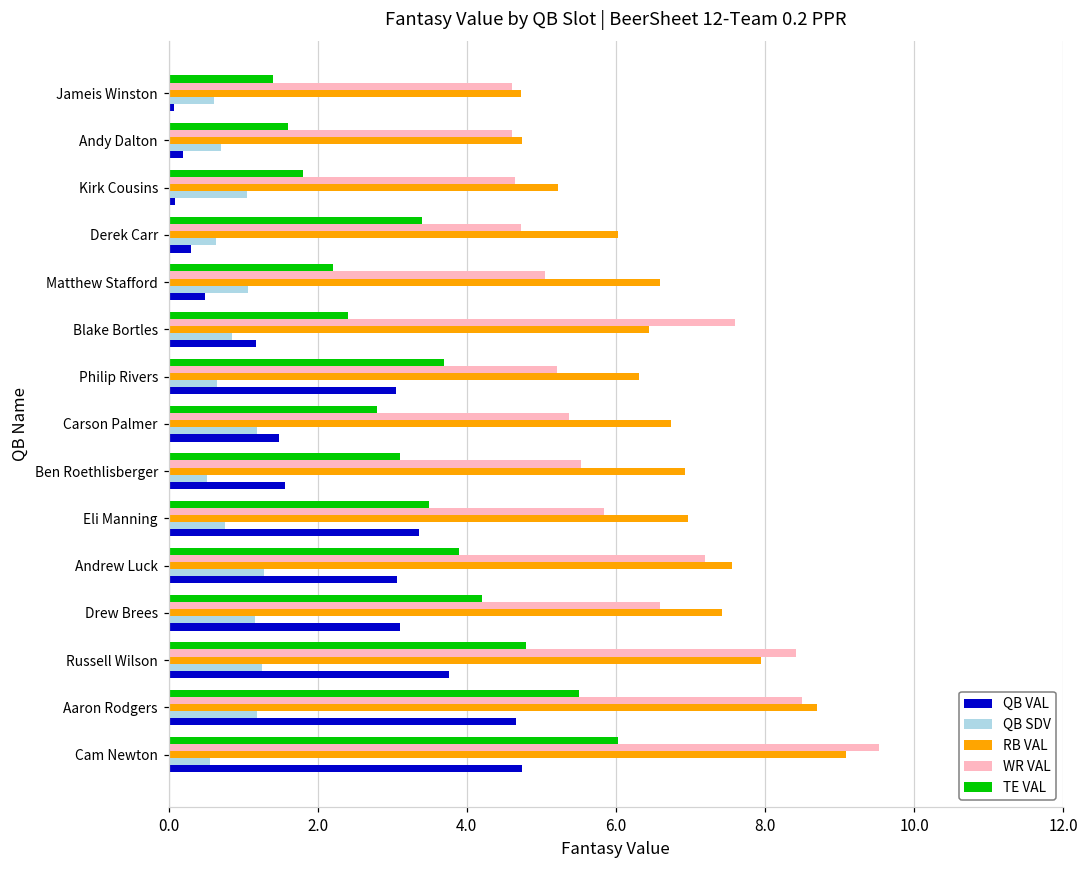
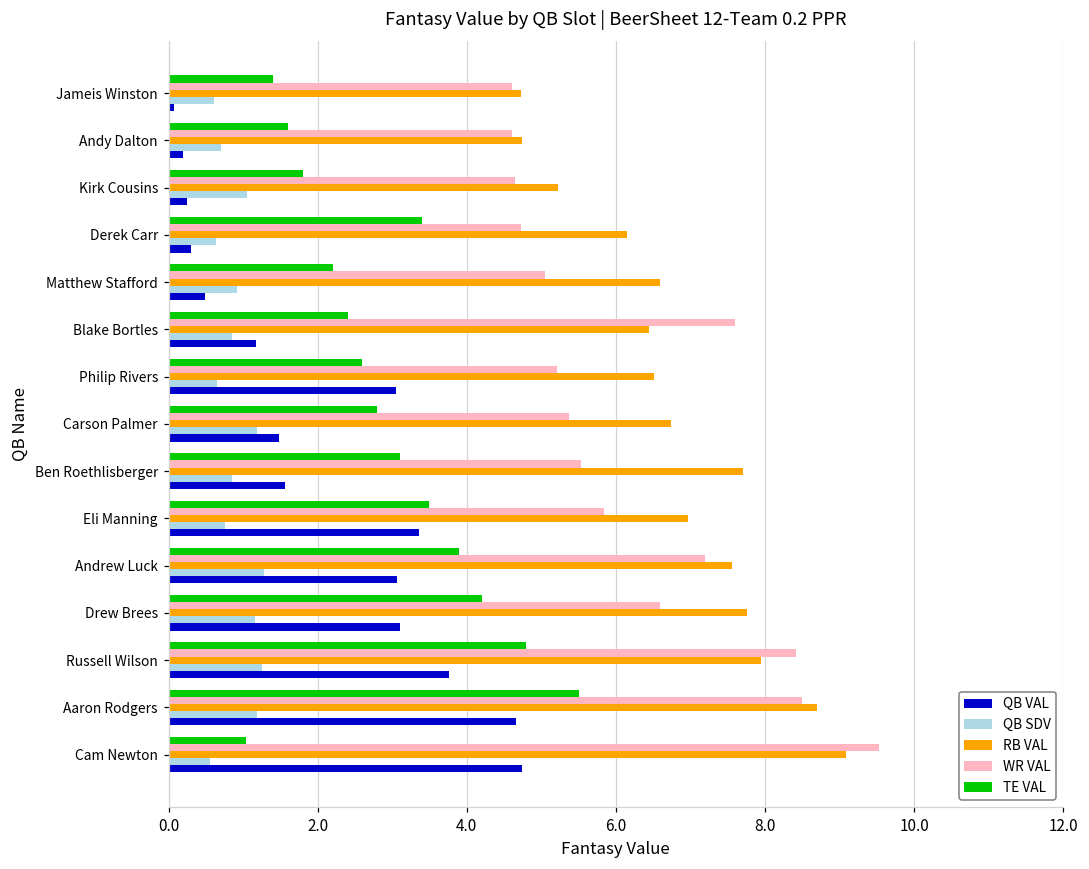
QB VAL, Kirk Cousins: 0.1 -> 0.3
RB VAL, Derek Carr: 6.0 -> 6.1
QB SDV, Matthew Stafford: 1.1 -> 0.9
TE VAL, Philip Rivers: 3.7 -> 2.6
RB VAL, Philip Rivers: 6.3 -> 6.5
RB VAL, Ben Roethlisberger: 6.9 -> 7.7
QB SDV, Ben Roethlisberger: 0.5 -> 0.8
RB VAL, Drew Brees: 7.4 -> 7.8
TE VAL, Cam Newton: 6.0 -> 1.0
